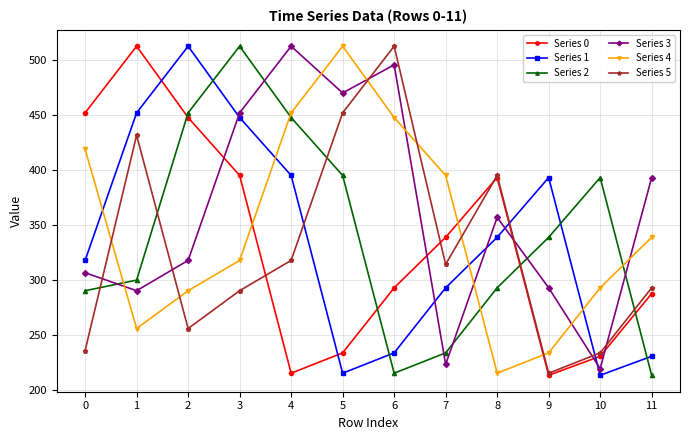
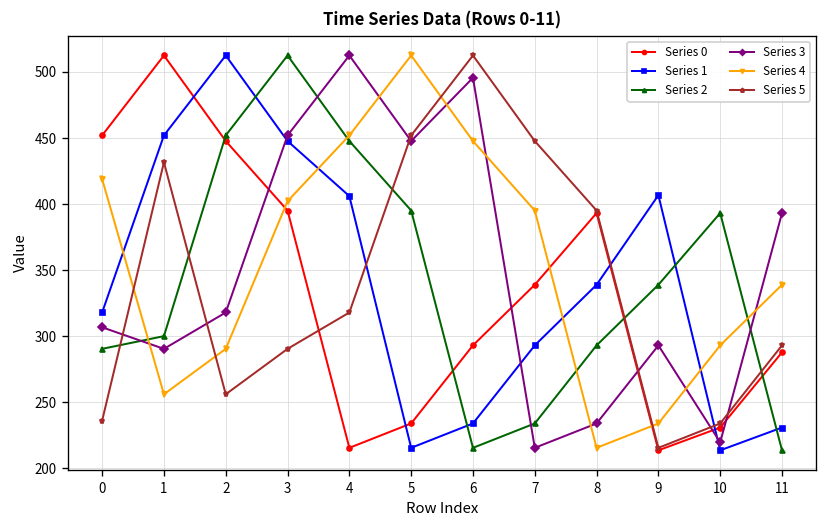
Series 4, 3: 318 -> 402
Series 1, 4: 395 -> 406
Series 3, 5: 470 -> 448
Series 3, 7: 223 -> 215
Series 5, 7: 314 -> 448
Series 3, 8: 357 -> 234
Series 1, 9: 393 -> 407
